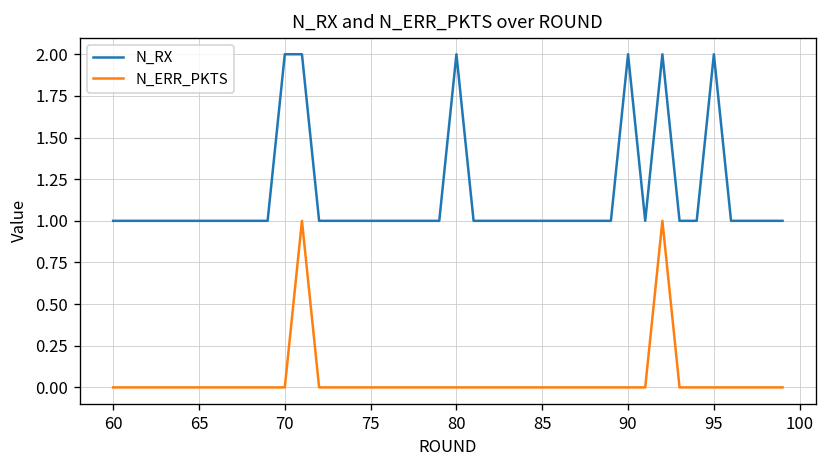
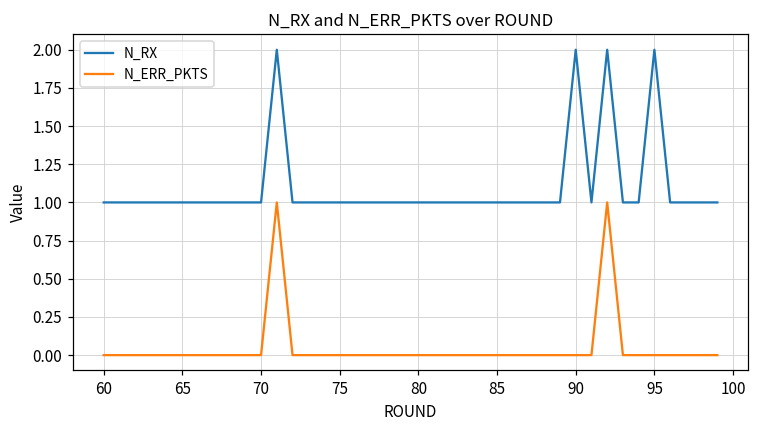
N_RX, 70: 2 -> 1
N_RX, 80: 2 -> 1
